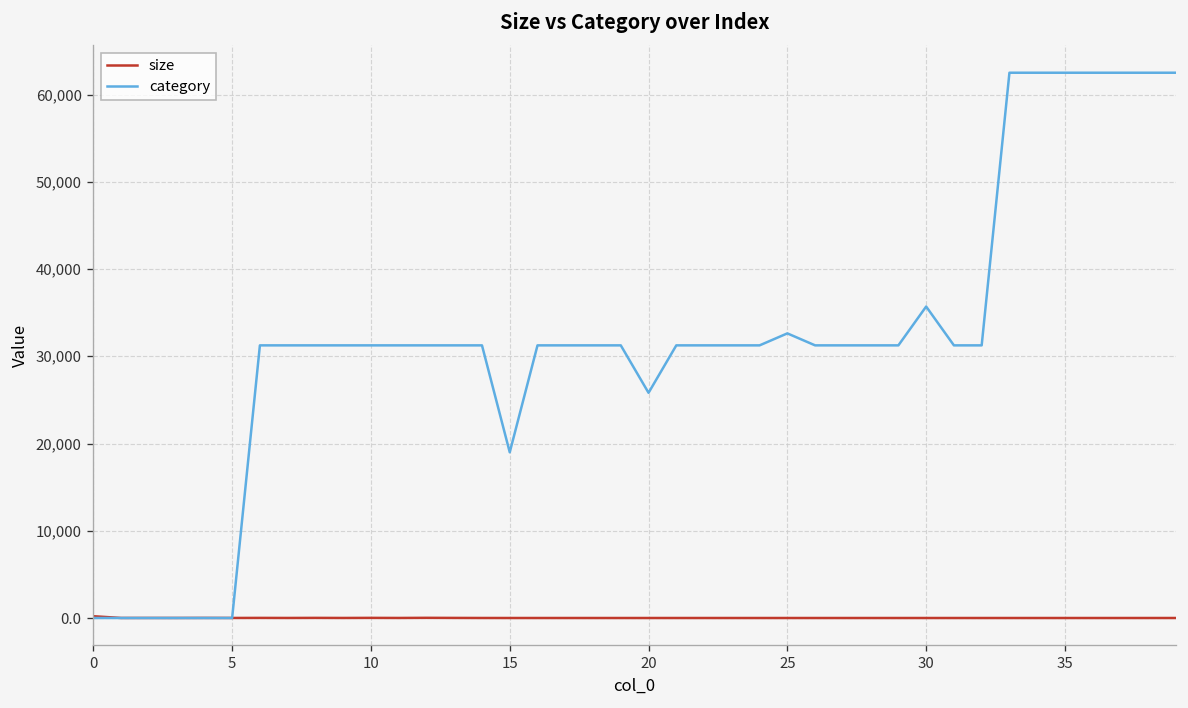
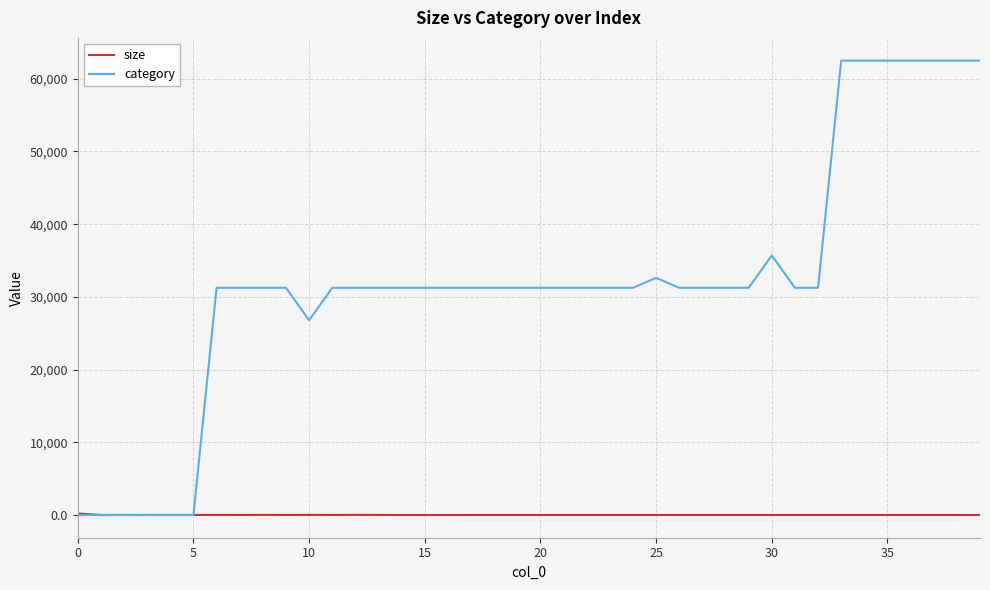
category, 10: 31,000 -> 27,000
category, 15: 19,000 -> 31,000
category, 20: 26,000 -> 31,000
